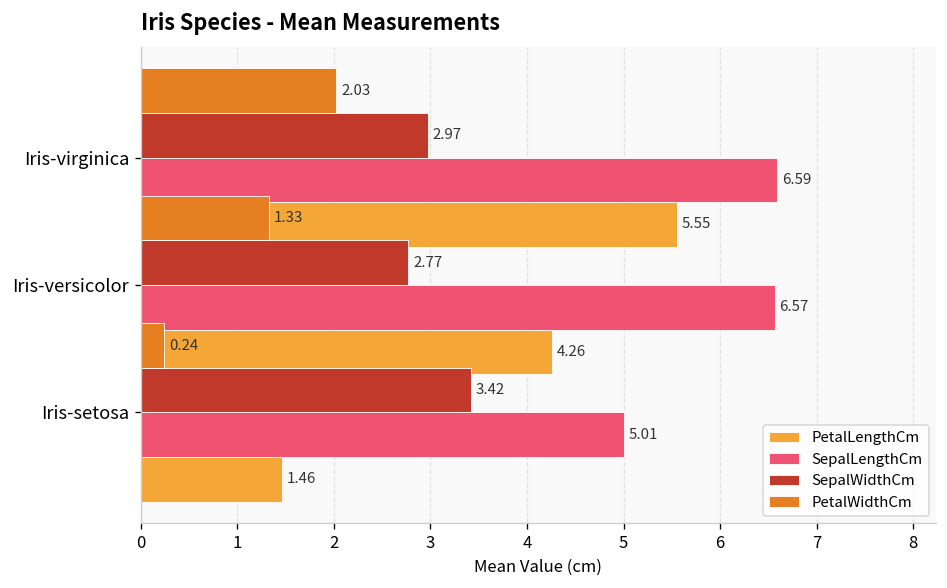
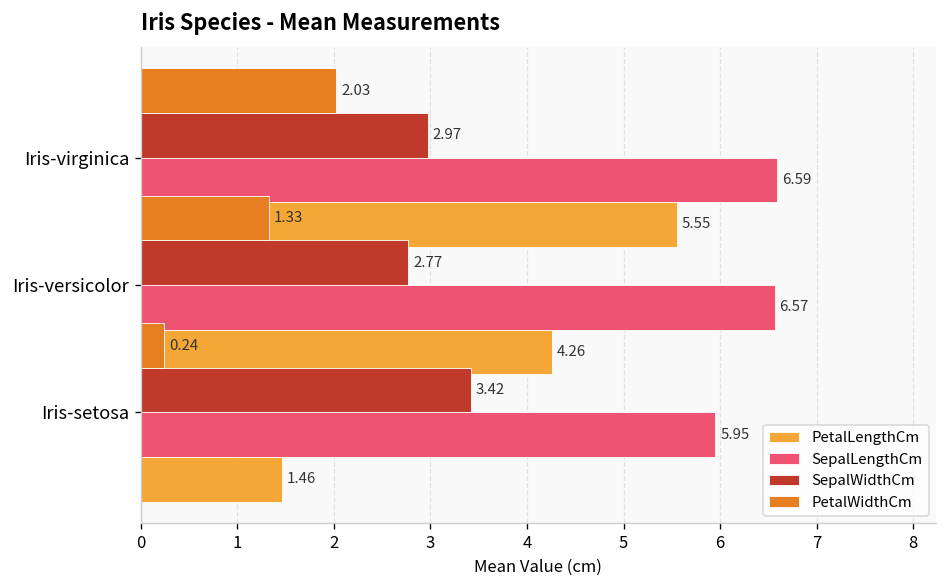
SepalLengthCm, Iris-setosa: 5.01 -> 5.95
